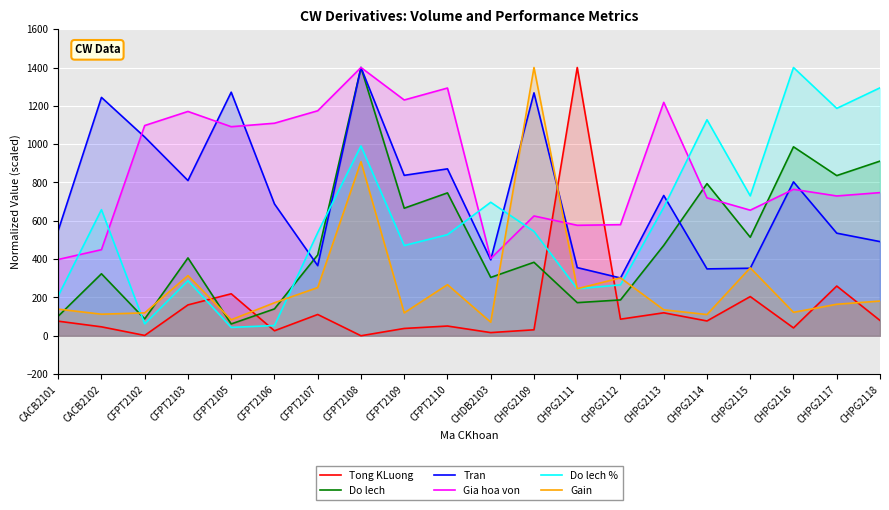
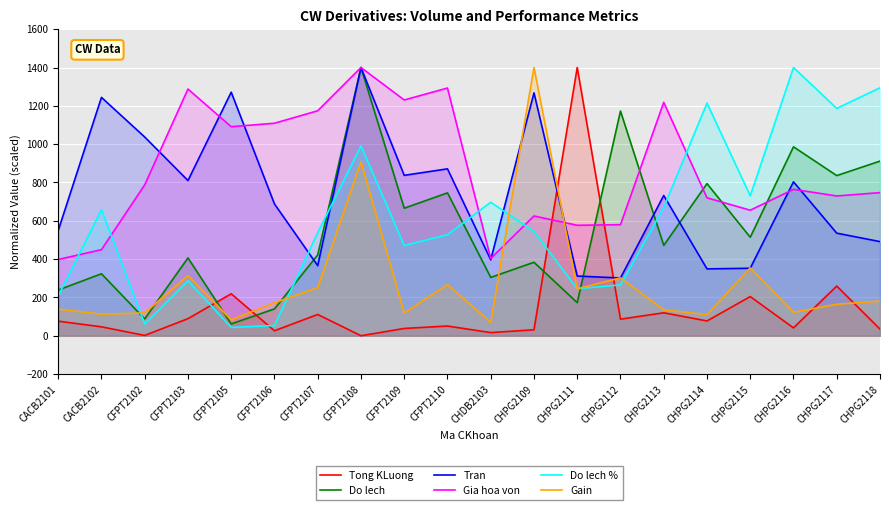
Do lech, CACB2101: 100 -> 240
Gia hoa von, CFPT2102: 1100 -> 790
Tong KLuong, CFPT2103: 160 -> 90
Gia hoa von, CFPT2103: 1170 -> 1290
Tran, CHPG2111: 360 -> 310
Do lech, CHPG2112: 190 -> 1170
Do lech %, CHPG2114: 1130 -> 1210
Tong KLuong, CHPG2118: 80 -> 30
